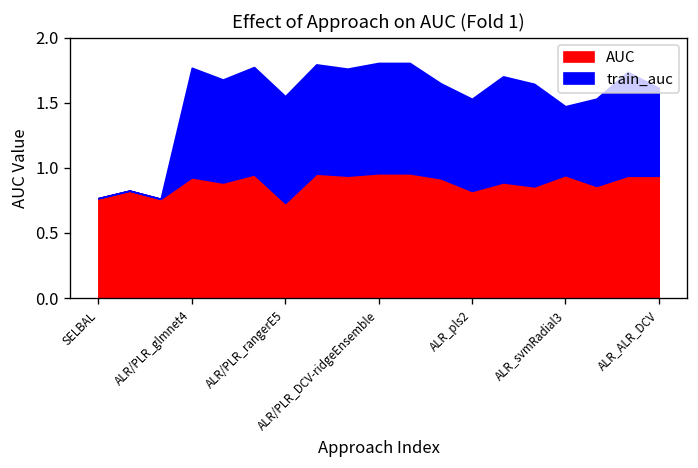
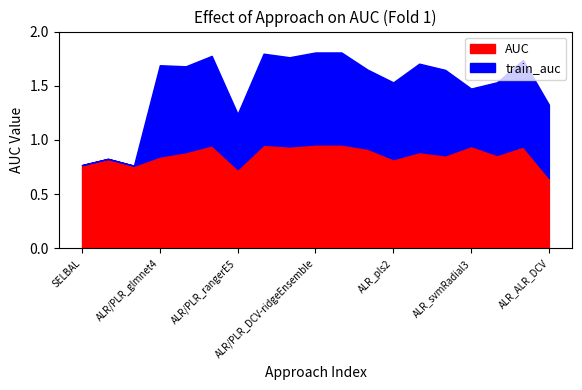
AUC, ALR/PLR_glmnet4: 0.93 -> 0.85
train_auc, ALR/PLR_rangerE5: 0.82 -> 0.51
AUC, ALR_ALR_DCV: 0.94 -> 0.65
